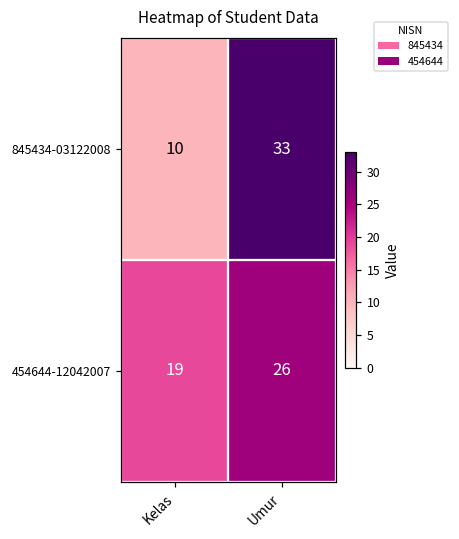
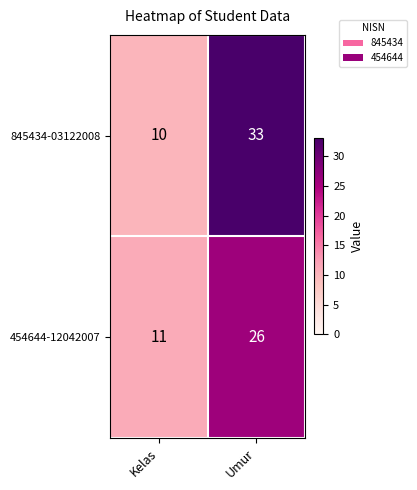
454644-12042007, Kelas: 19 -> 11
